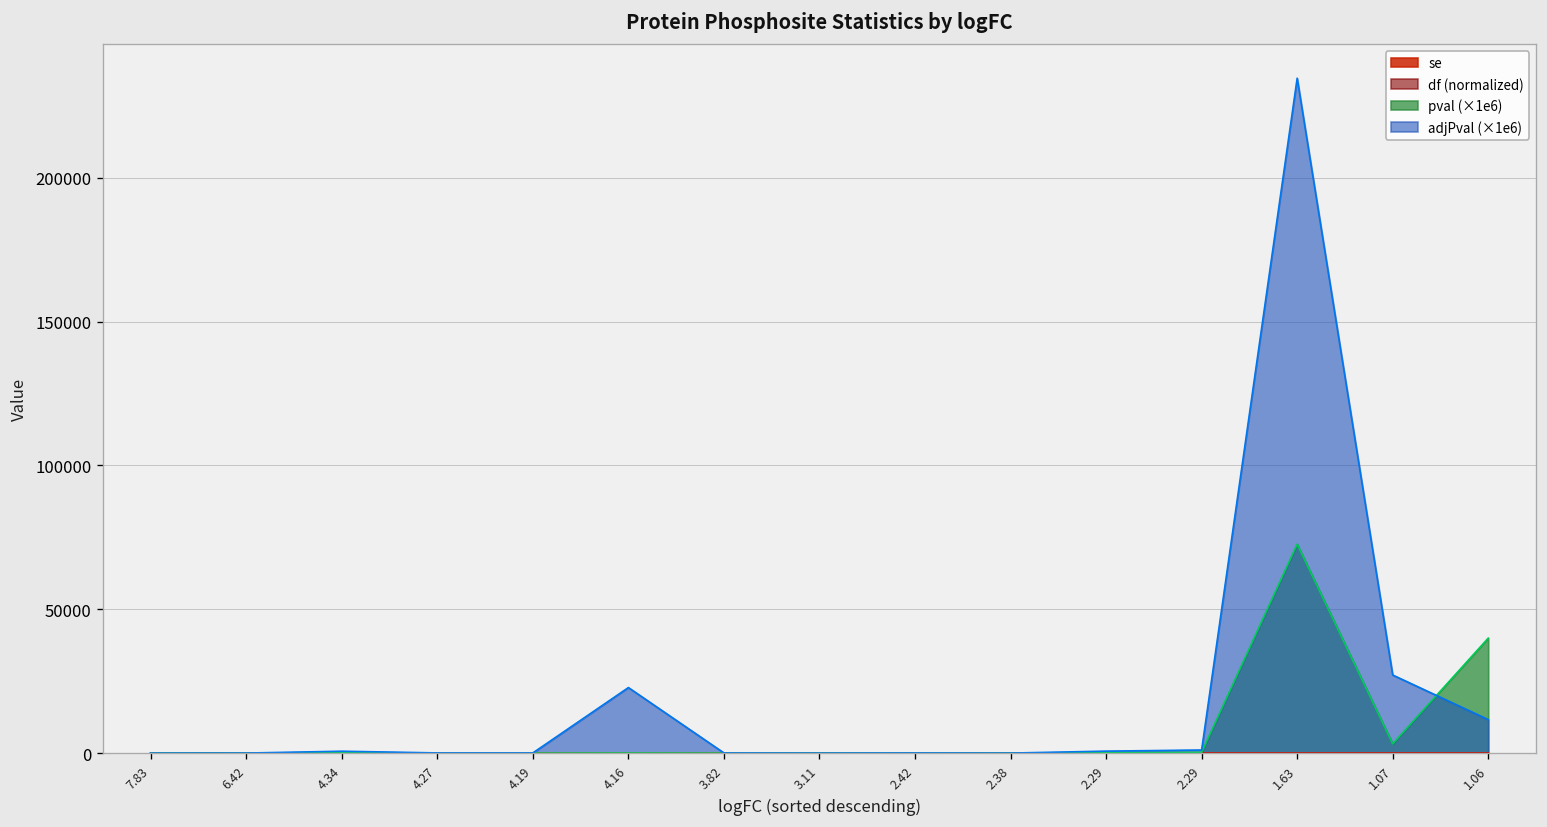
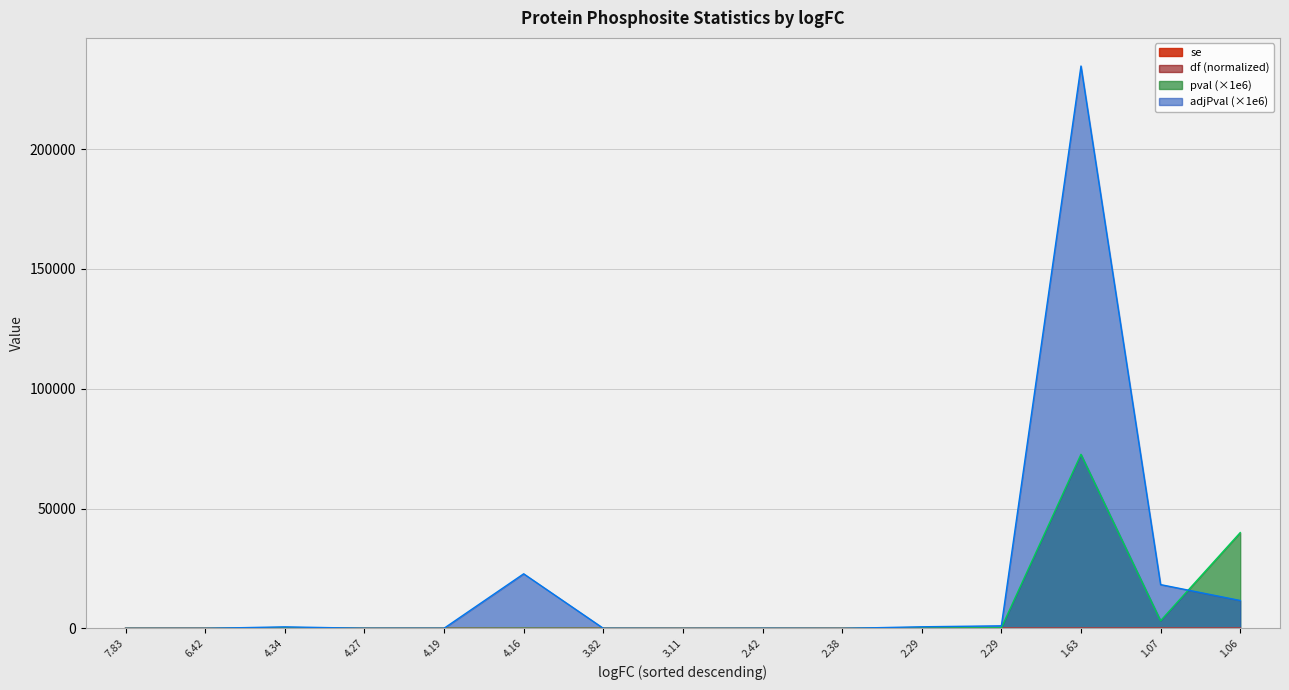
adjPval (×1e6), 1.07: 27000 -> 18000
